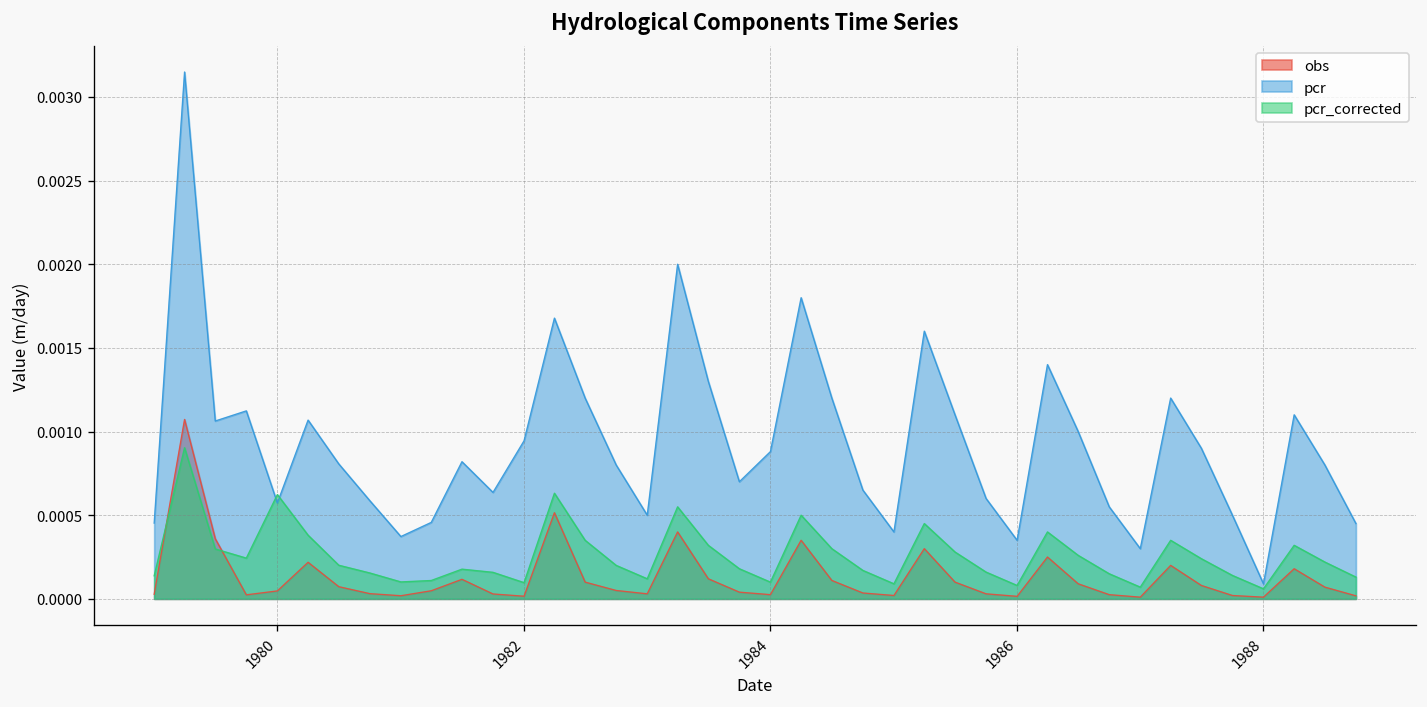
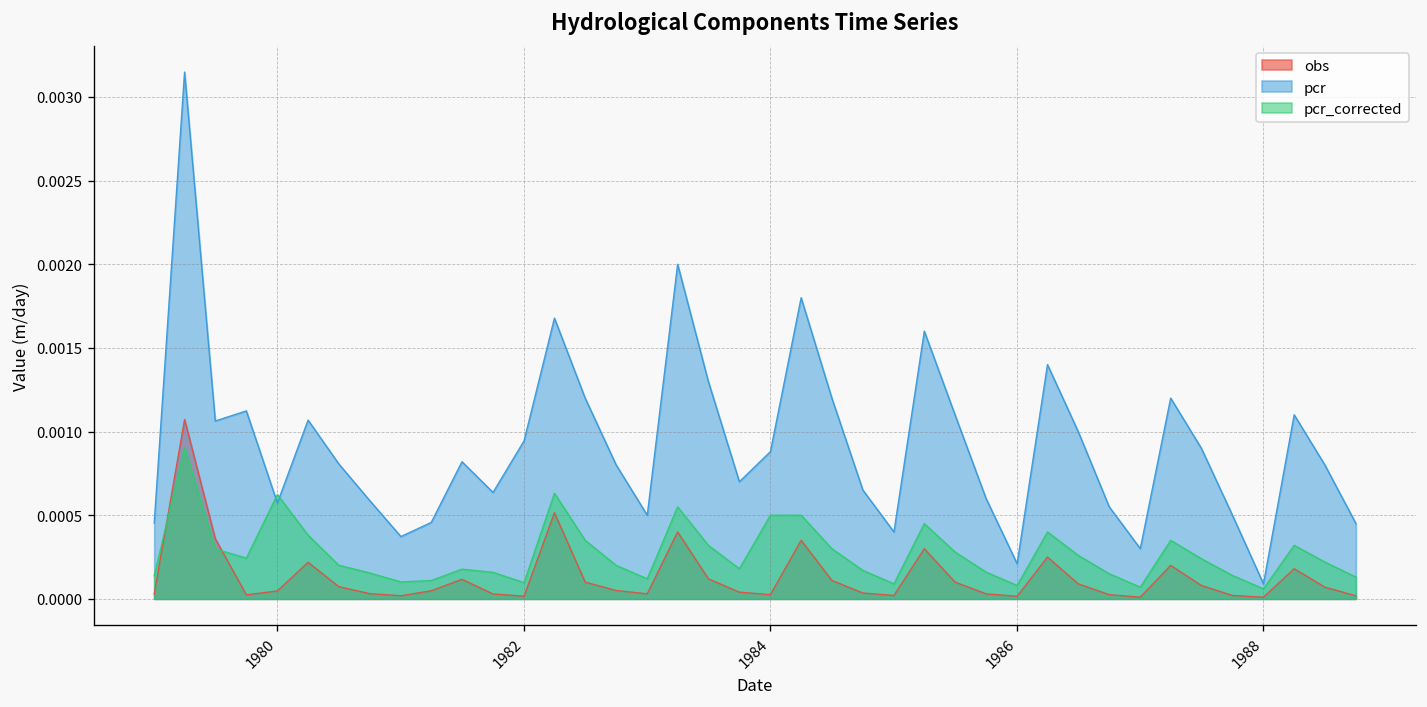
pcr_corrected, 1984: 0.0001 -> 0.0005
pcr, 1986: 0.00035 -> 0.00021
